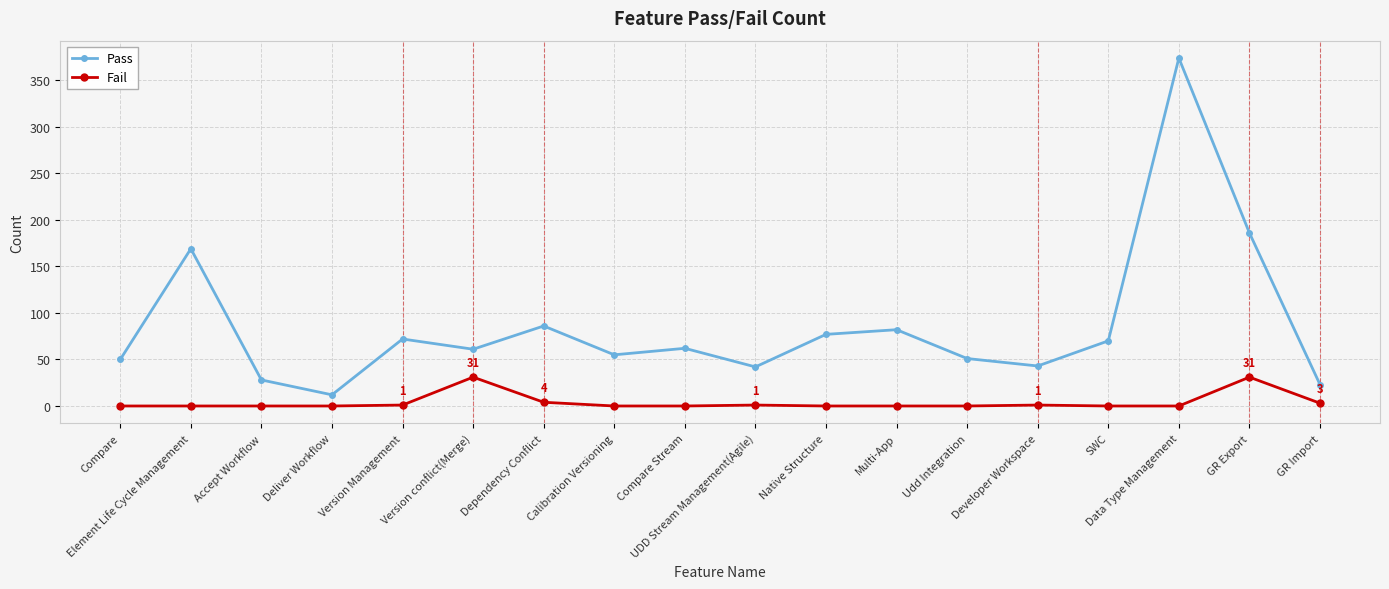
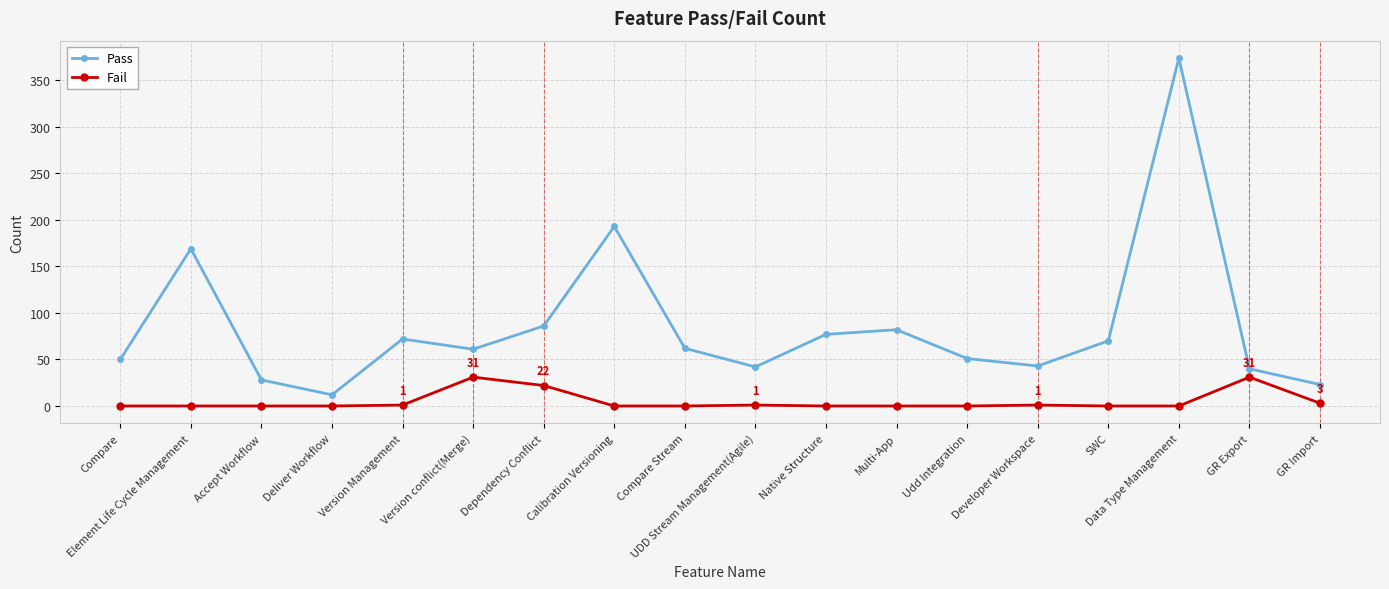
Fail, Dependency Conflict: 4 -> 22
Pass, Calibration Versioning: 60 -> 190
Pass, GR Export: 190 -> 40
